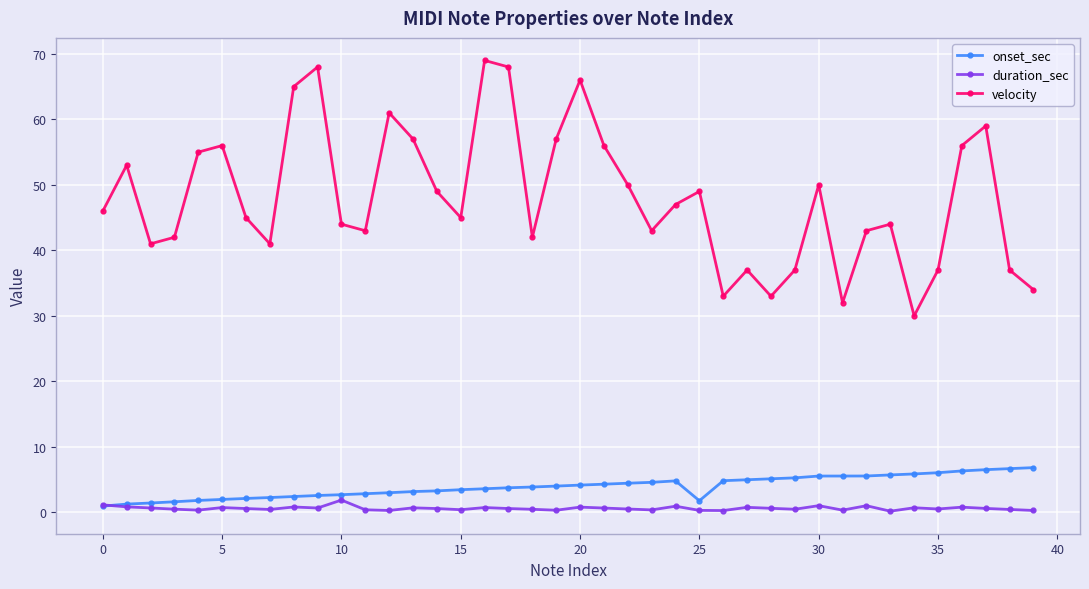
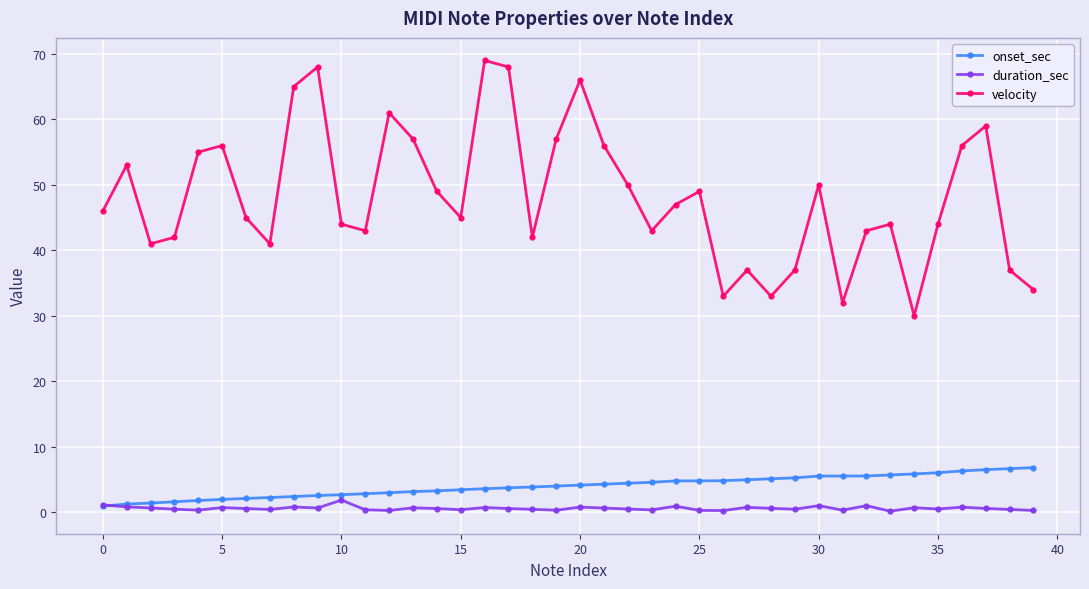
onset_sec, 25: 2 -> 5
velocity, 35: 37 -> 44
